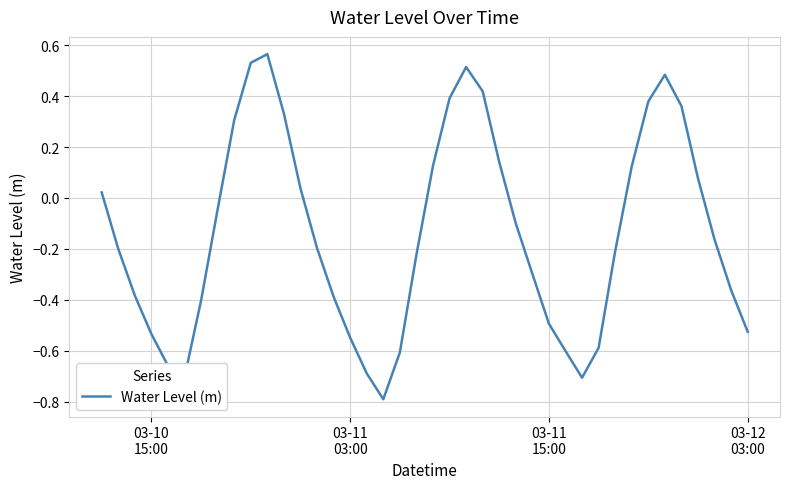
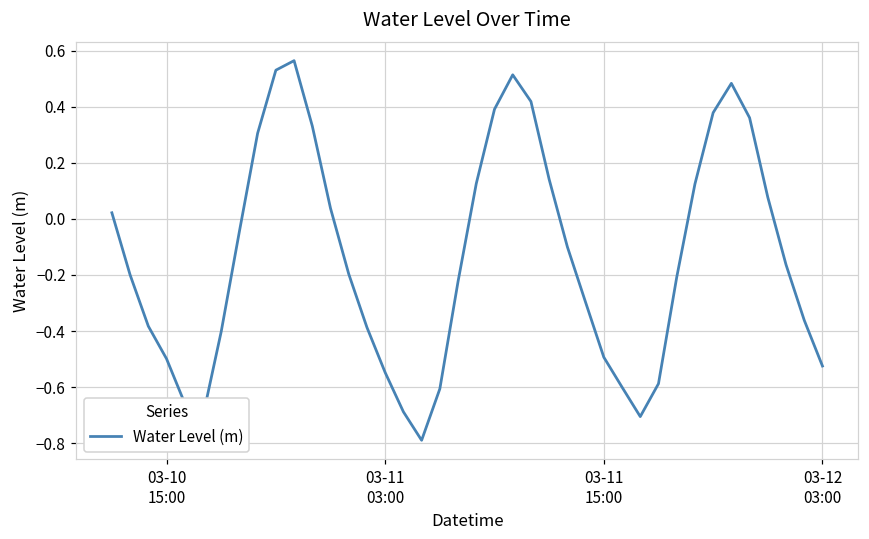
03-10 15:00: -0.53 -> -0.50
